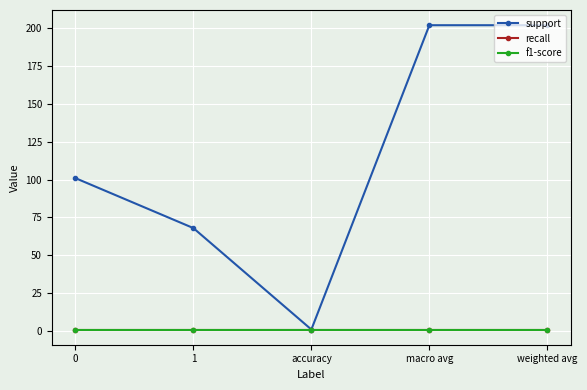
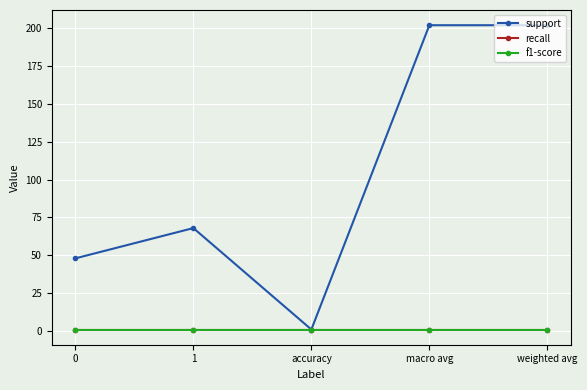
support, 0: 101 -> 48
